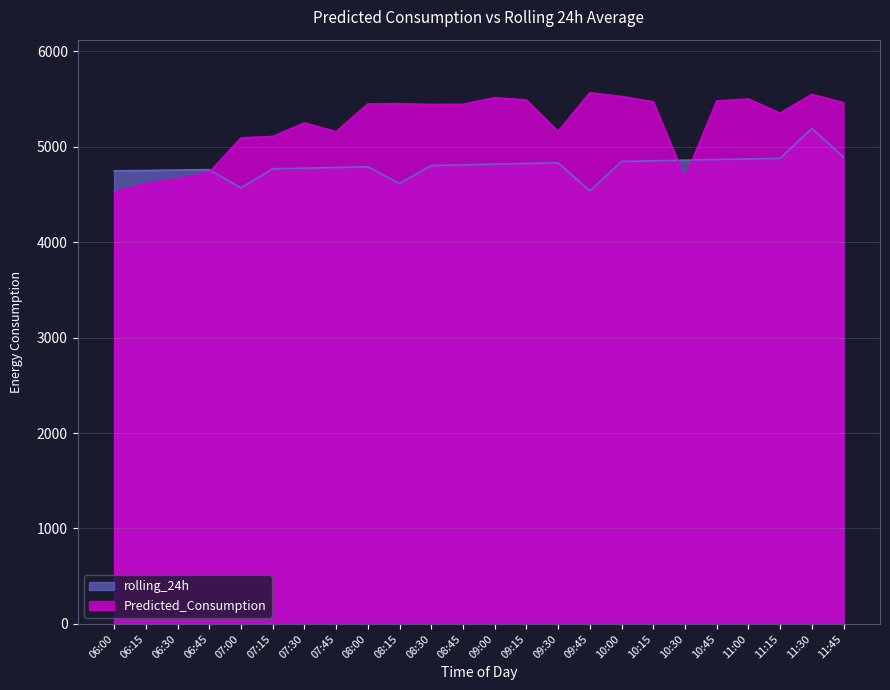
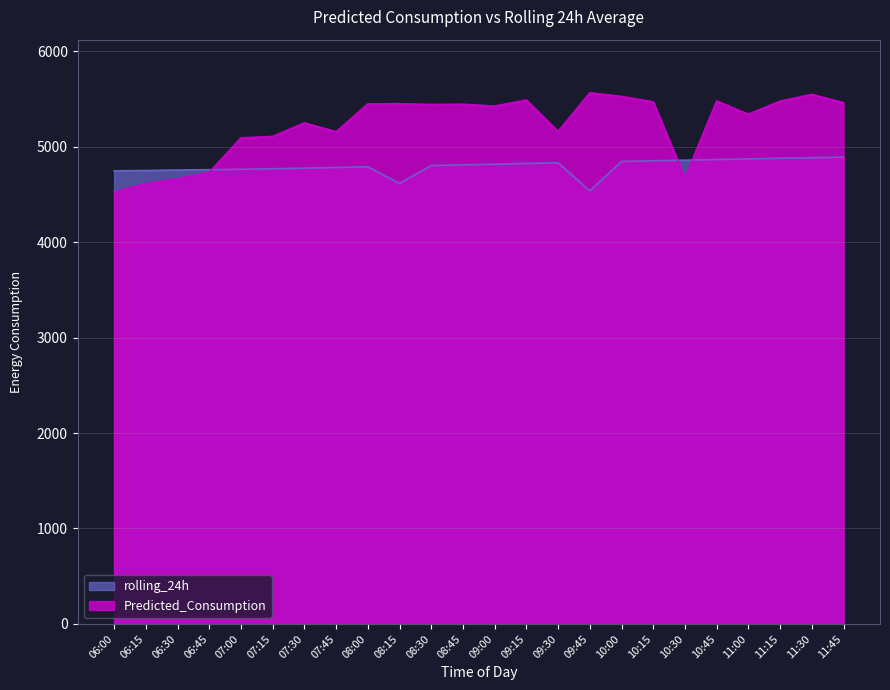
rolling_24h, 07:00: 4600 -> 4800
Predicted_Consumption, 09:00: 5500 -> 5400
Predicted_Consumption, 11:00: 5500 -> 5300
Predicted_Consumption, 11:15: 5400 -> 5500
rolling_24h, 11:30: 5200 -> 4900
